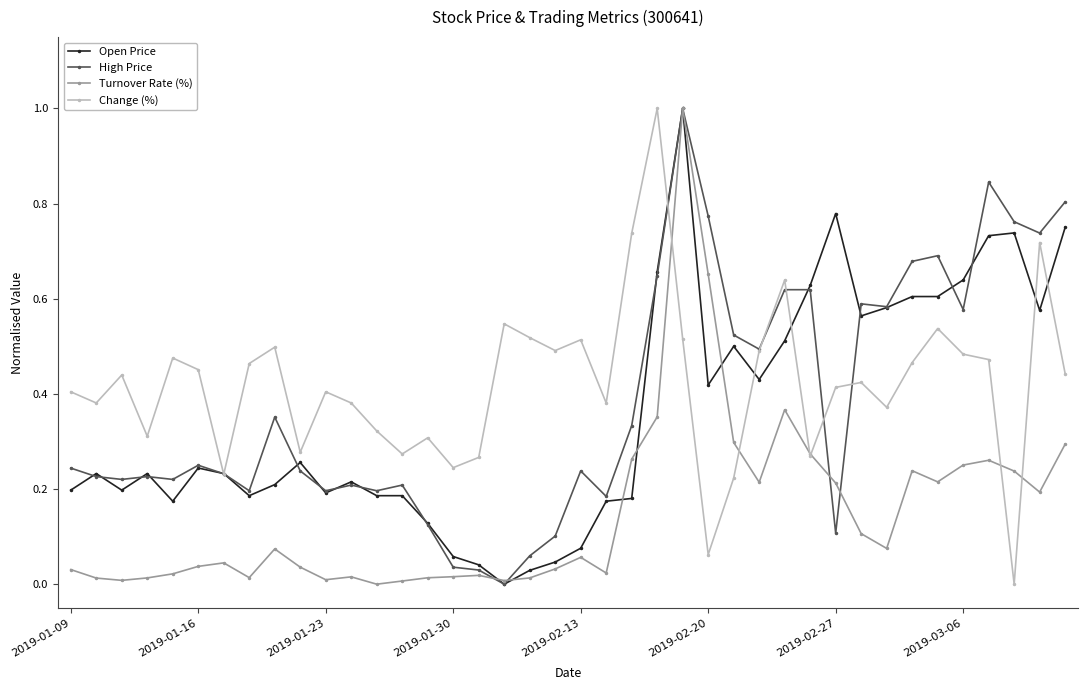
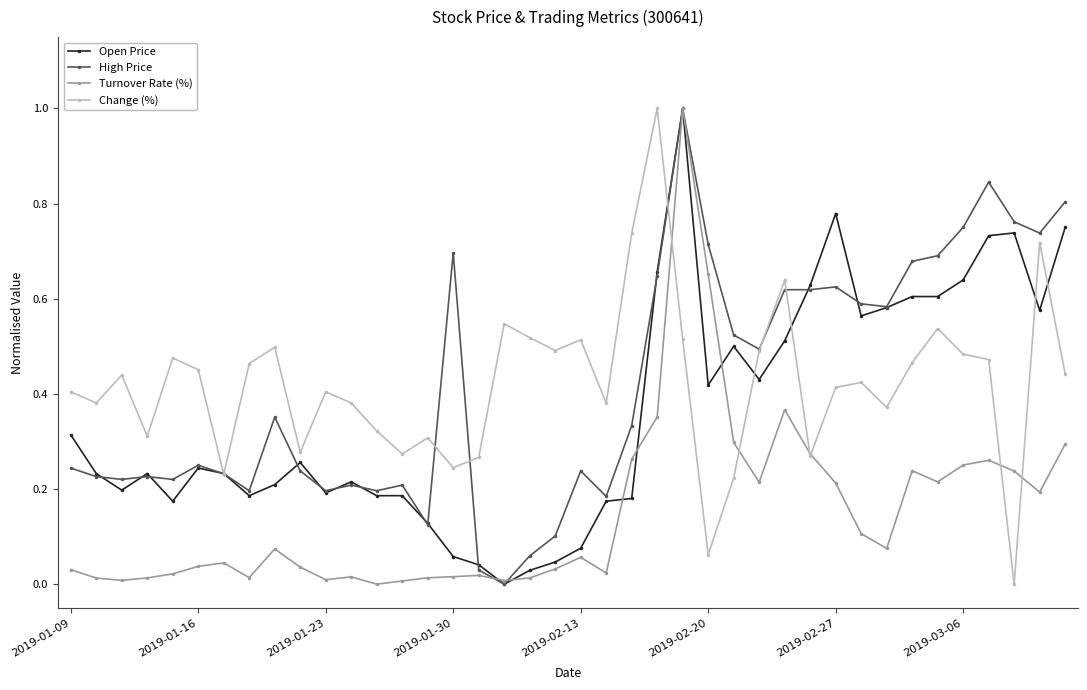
Open Price, 2019-01-09: 0.20 -> 0.31
High Price, 2019-01-30: 0.04 -> 0.70
High Price, 2019-02-20: 0.77 -> 0.71
High Price, 2019-02-27: 0.11 -> 0.62
High Price, 2019-03-06: 0.58 -> 0.75
